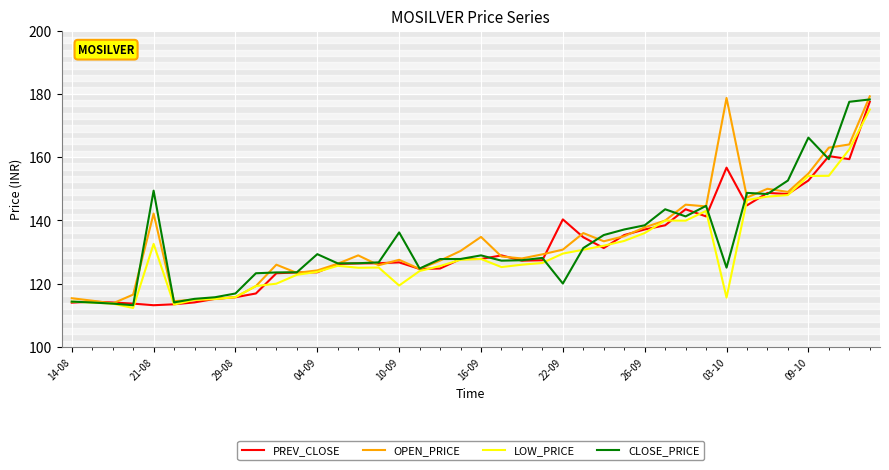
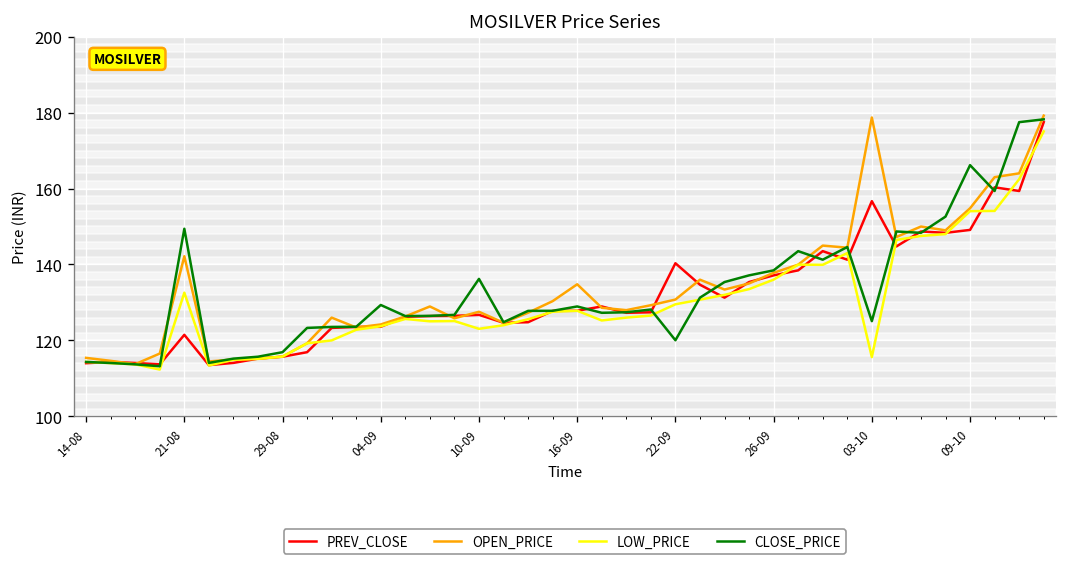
PREV_CLOSE, 21-08: 113 -> 121
LOW_PRICE, 10-09: 119 -> 123
PREV_CLOSE, 09-10: 153 -> 149
